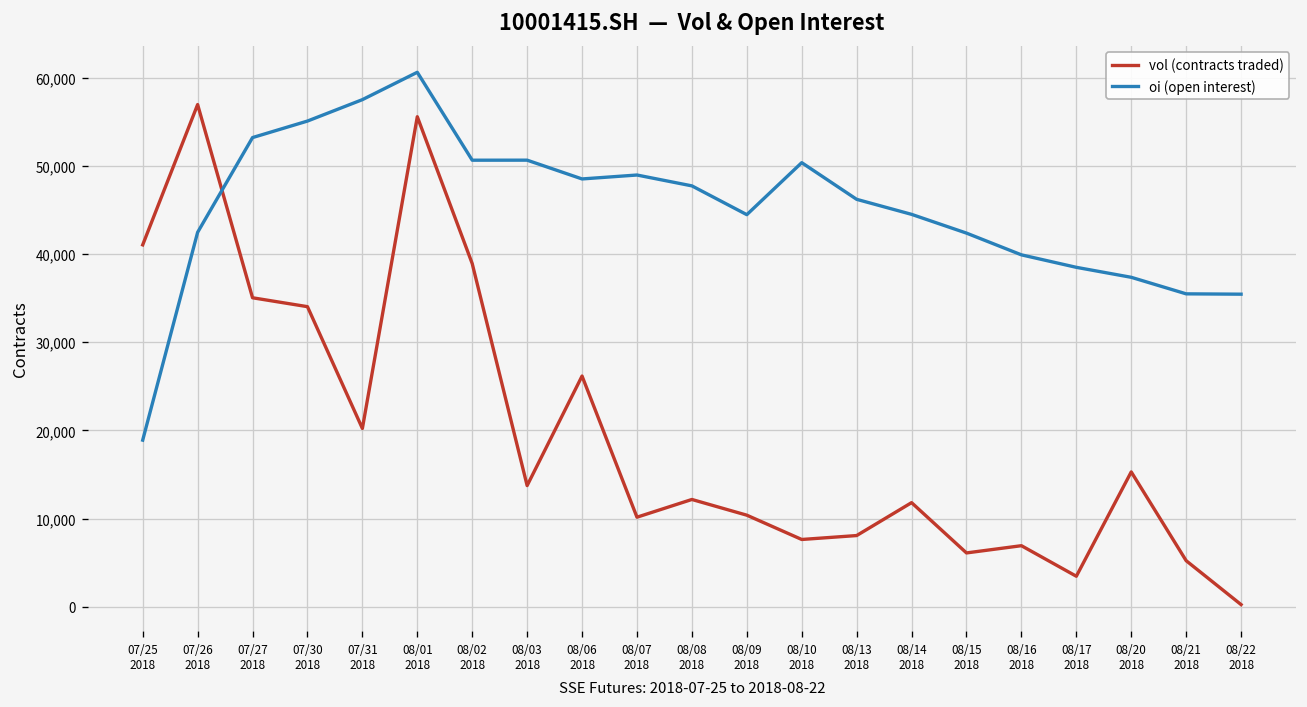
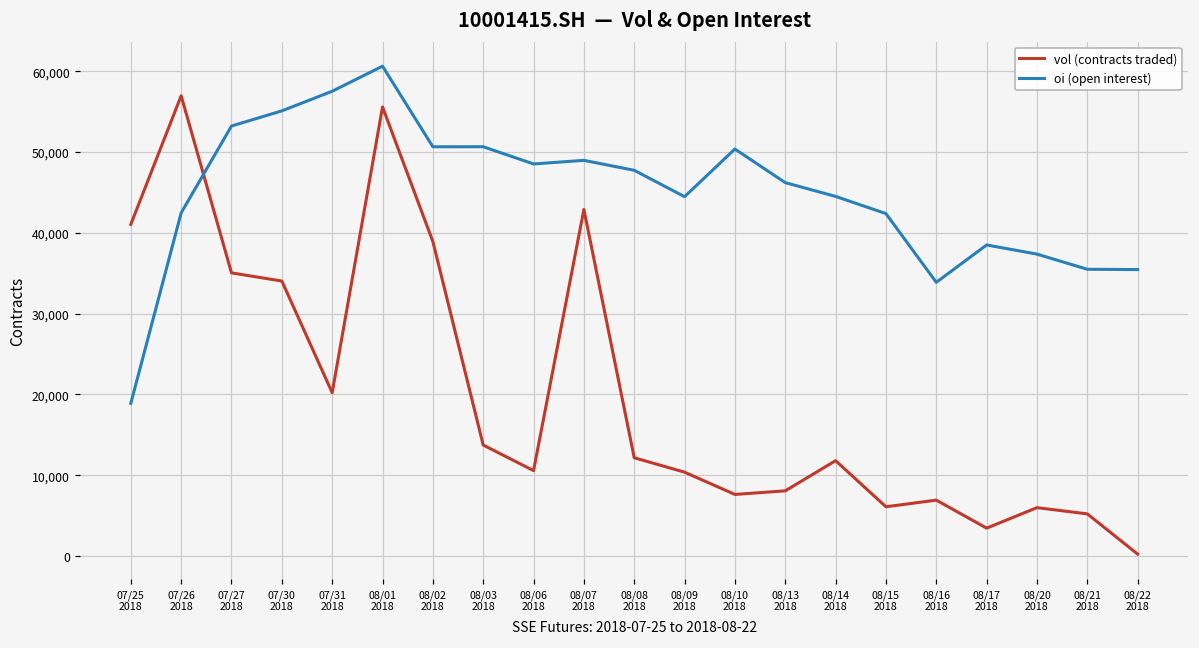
vol (contracts traded), 08/06 2018: 26,000 -> 11,000
vol (contracts traded), 08/07 2018: 10,000 -> 43,000
oi (open interest), 08/16 2018: 40,000 -> 34,000
vol (contracts traded), 08/20 2018: 15,000 -> 6,000
